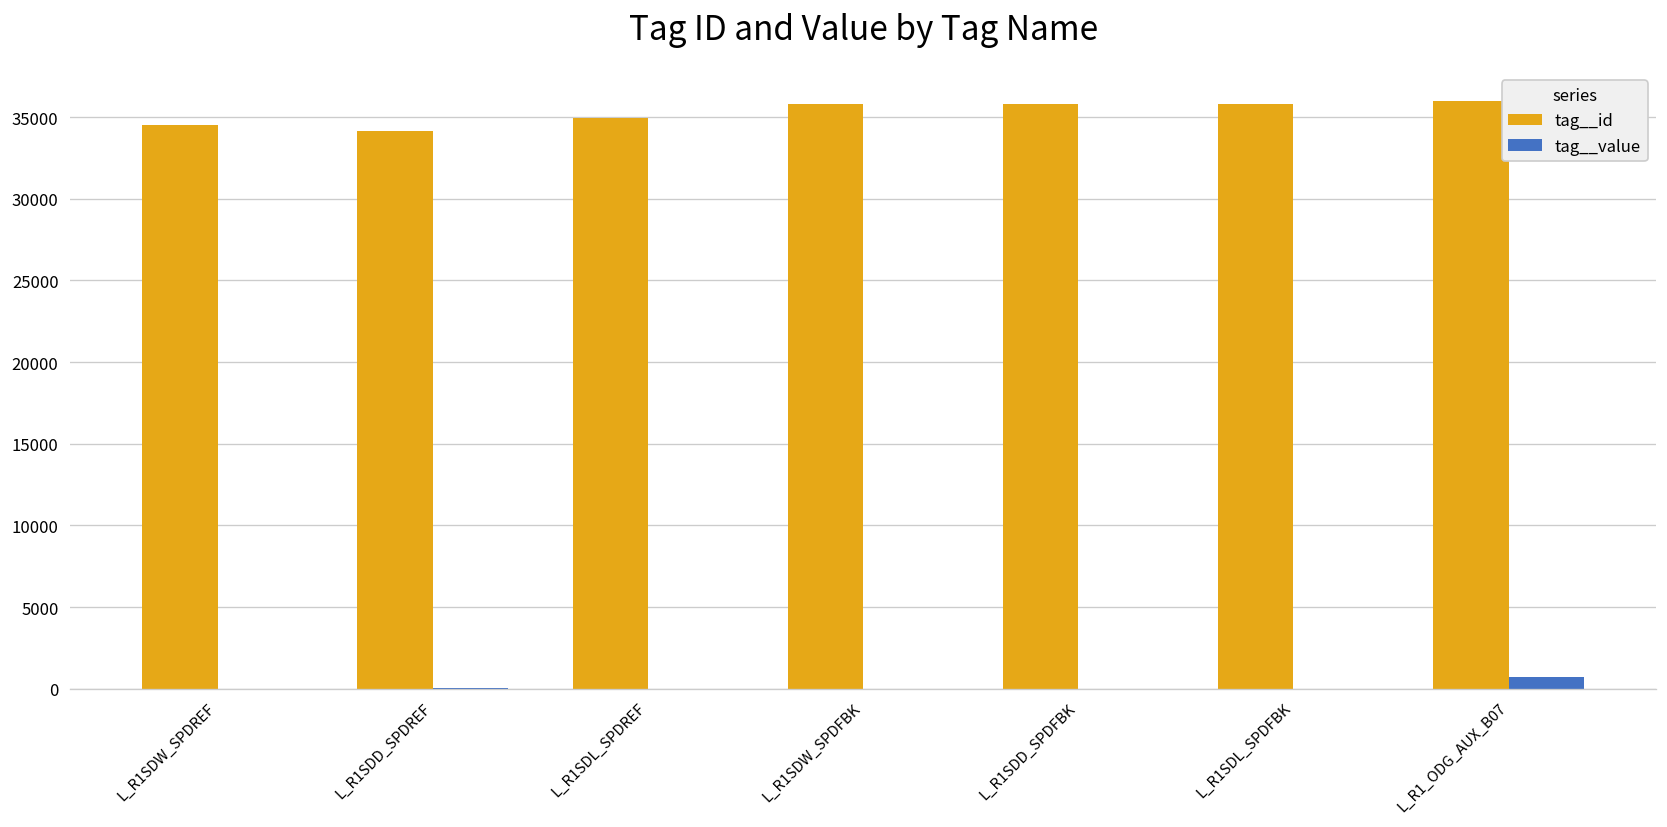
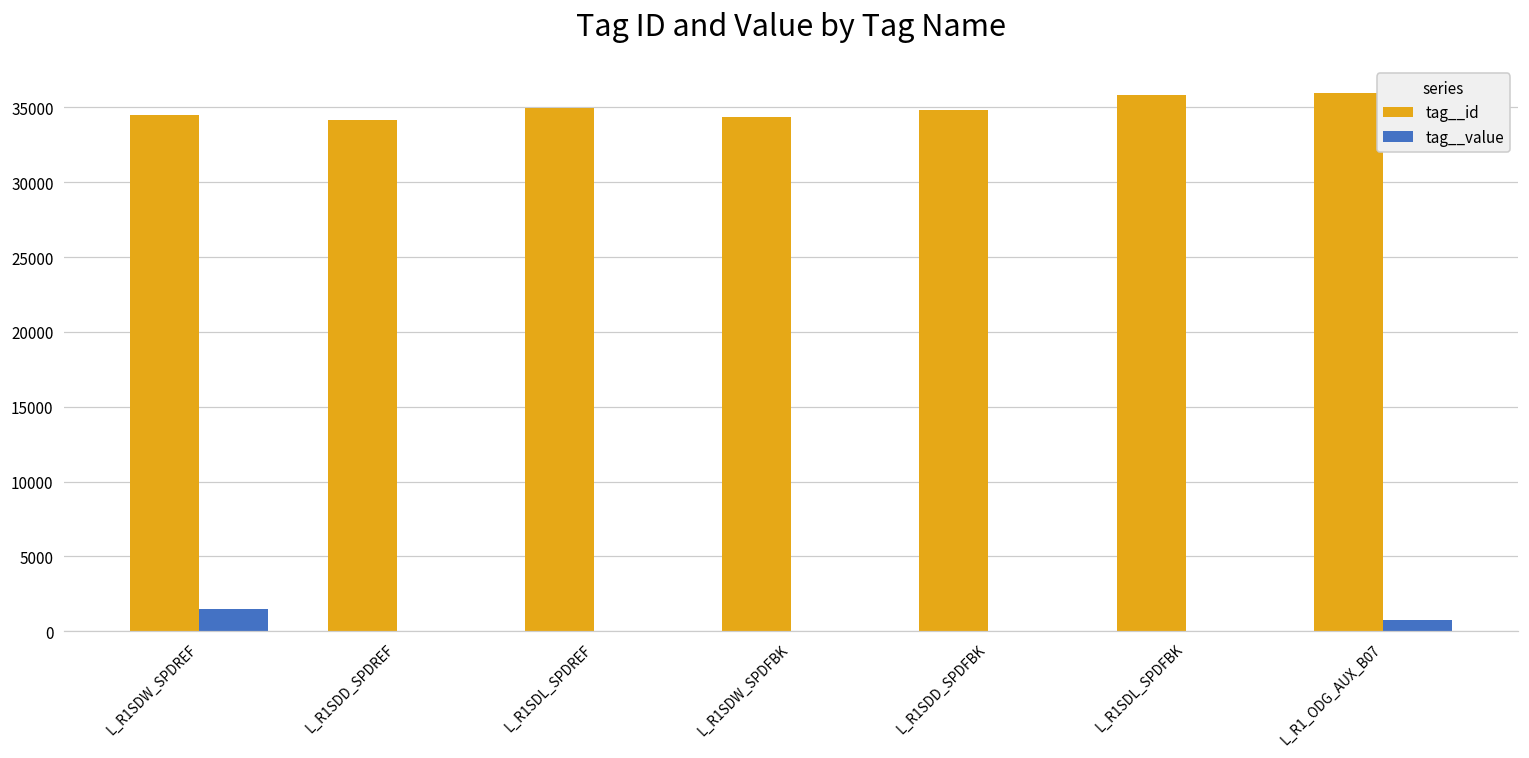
tag__value, L_R1SDW_SPDREF: 0 -> 1500
tag__id, L_R1SDW_SPDFBK: 35800 -> 34300
tag__id, L_R1SDD_SPDFBK: 35800 -> 34800
